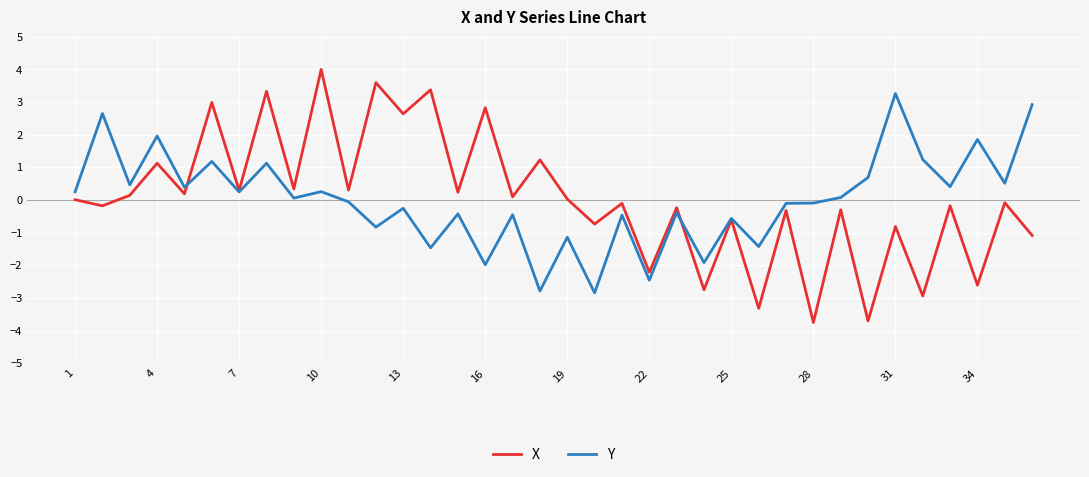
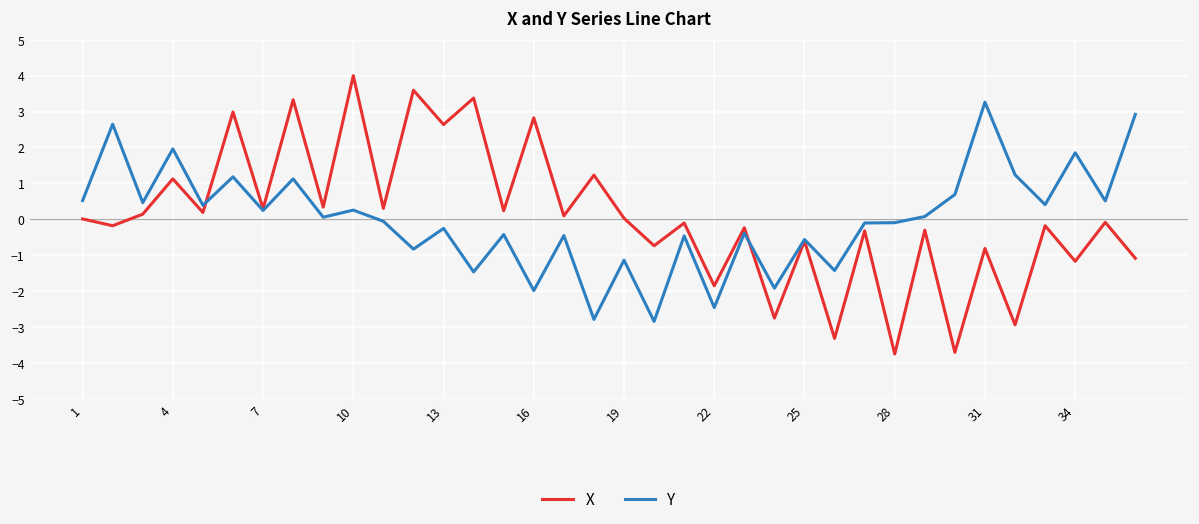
Y, 1: 0.3 -> 0.5
X, 22: -2.2 -> -1.9
X, 34: -2.6 -> -1.2
